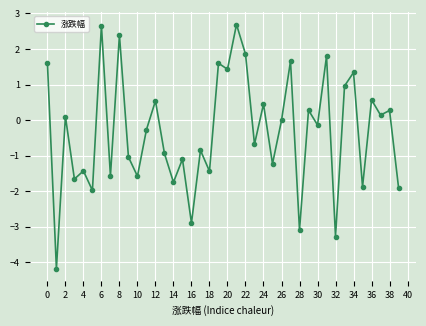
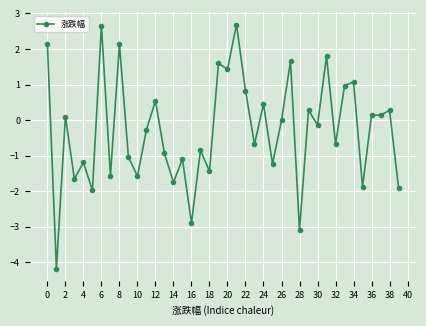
0: 1.6 -> 2.1
4: -1.4 -> -1.2
8: 2.4 -> 2.1
22: 1.9 -> 0.8
32: -3.3 -> -0.7
34: 1.3 -> 1.1
36: 0.6 -> 0.1
